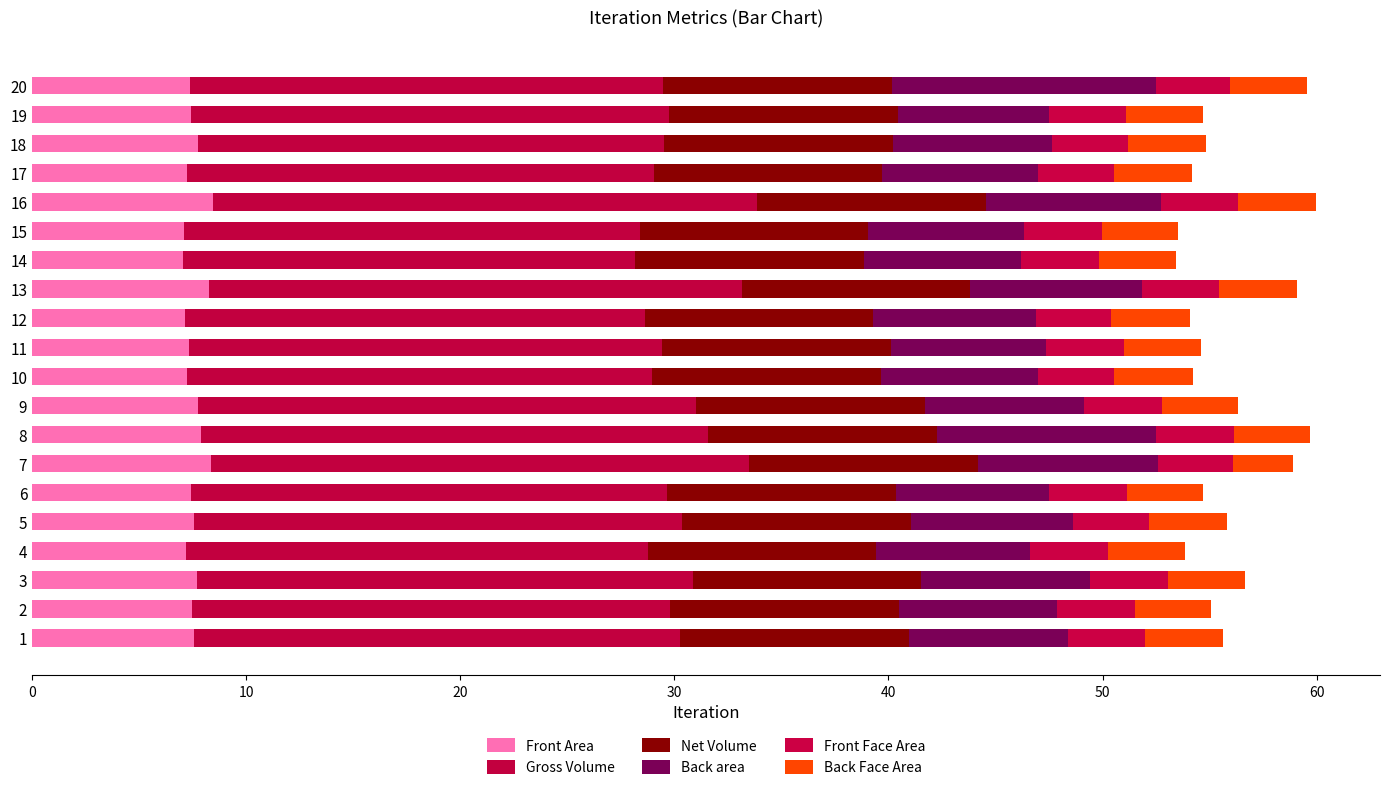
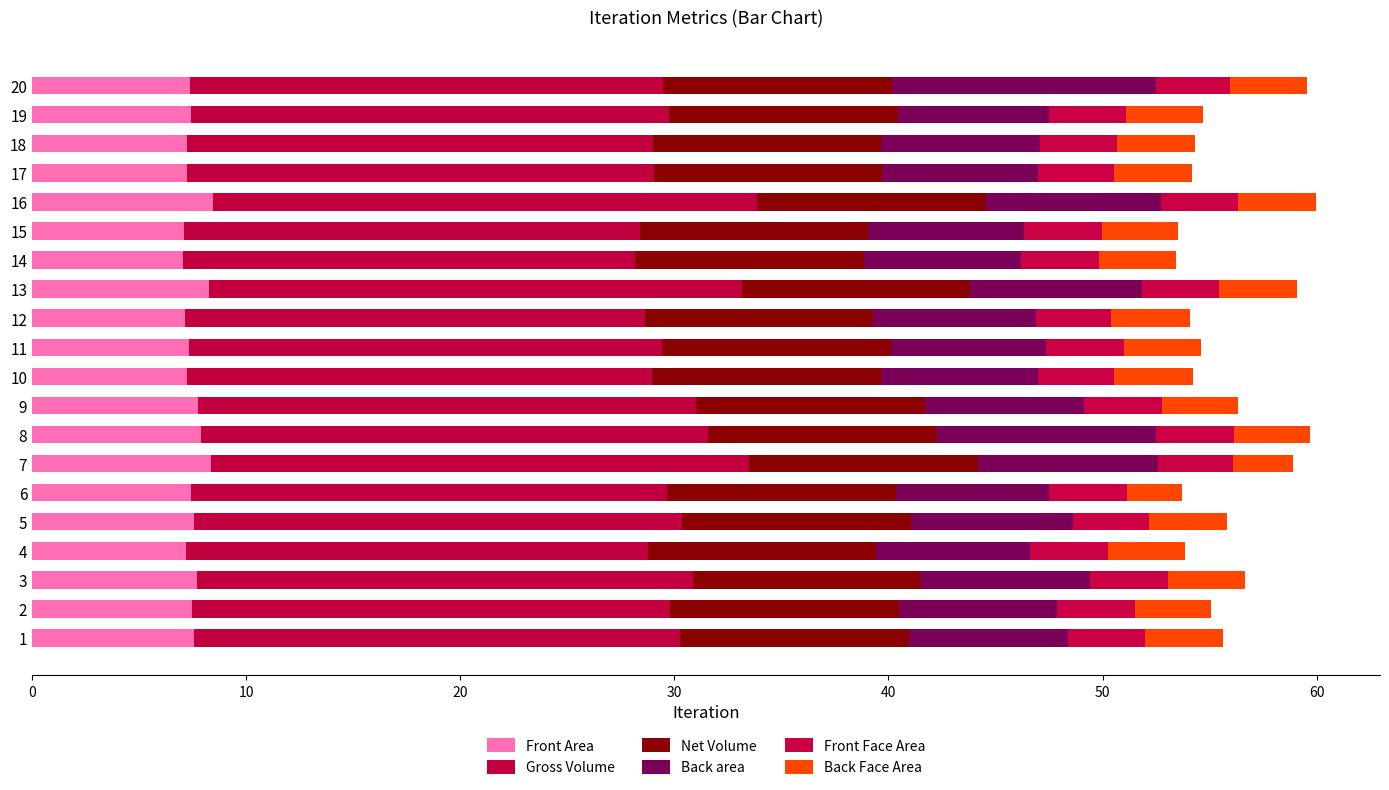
Front Area, 18: 7.8 -> 7.2
Back Face Area, 6: 3.5 -> 2.5
